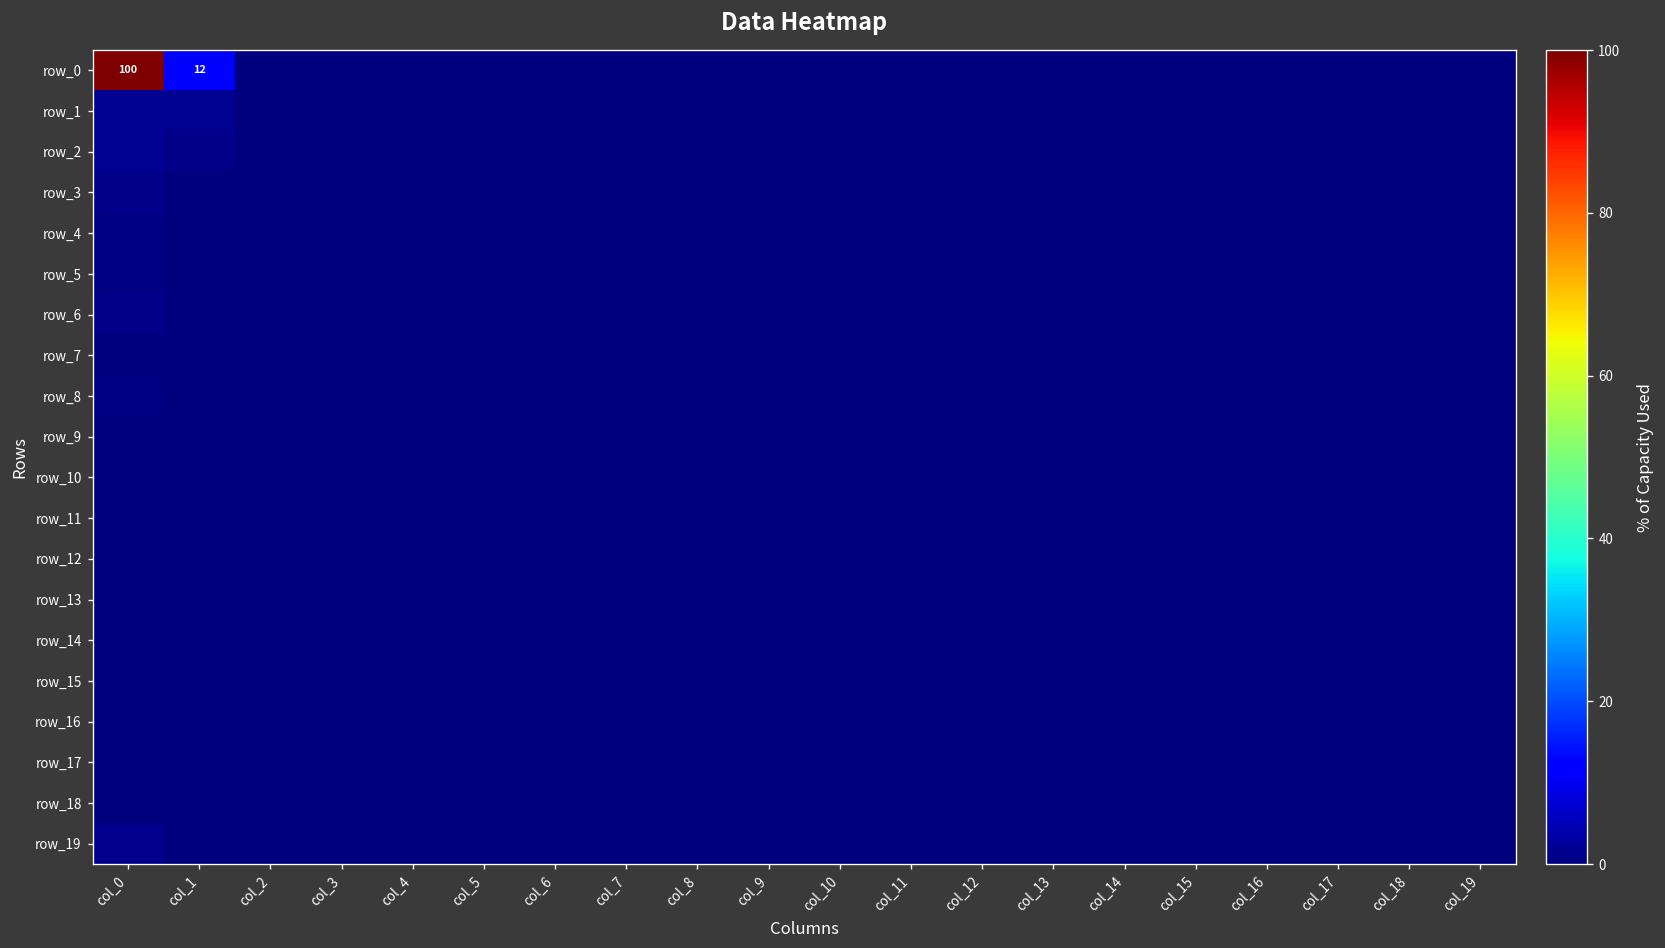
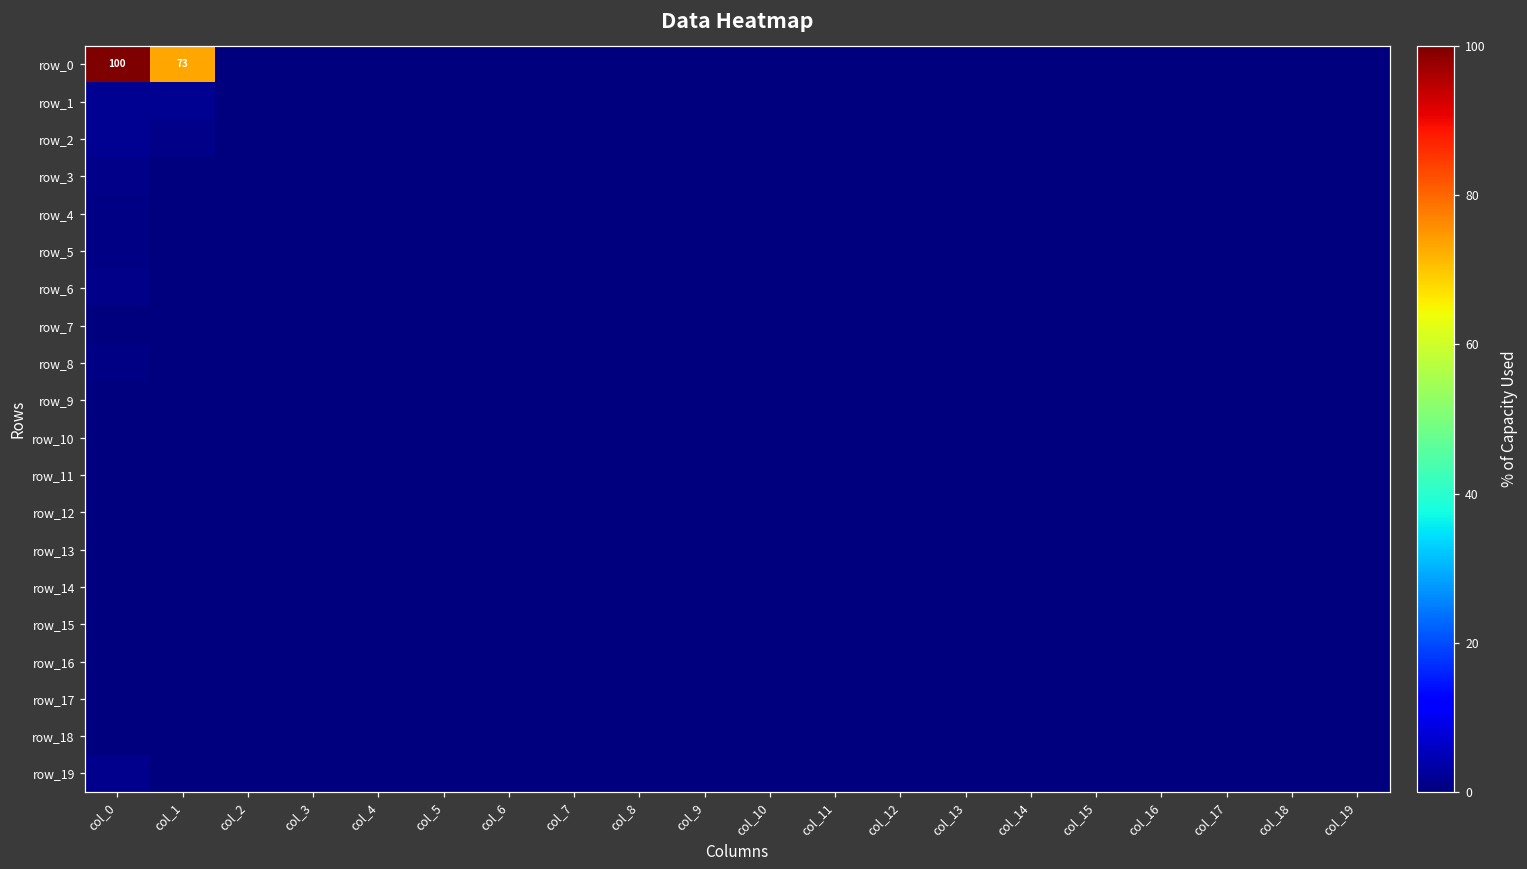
row_0, col_1: 12 -> 73
